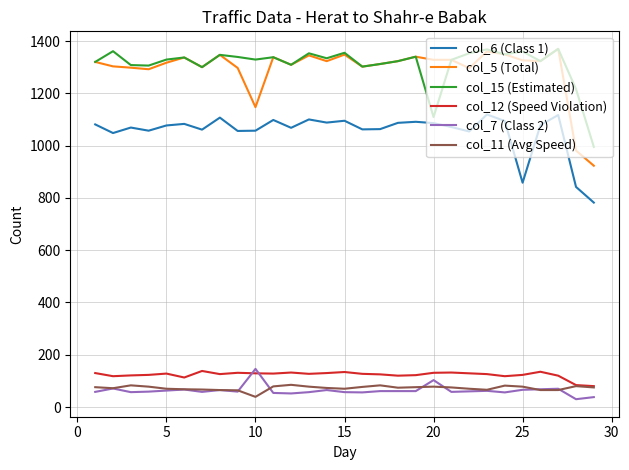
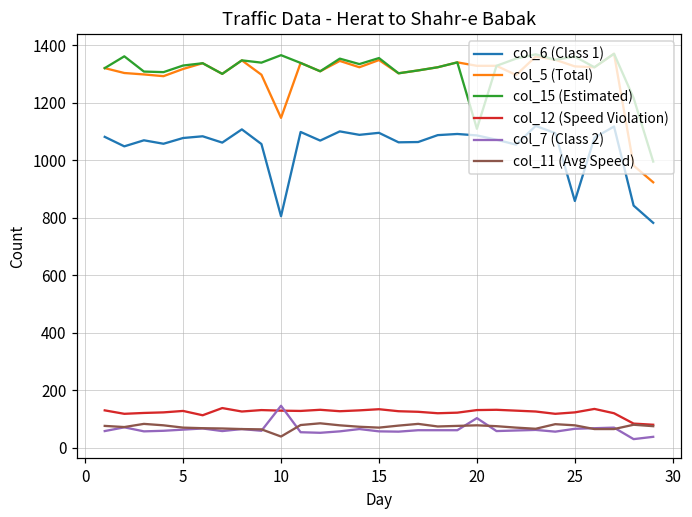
col_6 (Class 1), 10: 1060 -> 810
col_15 (Estimated), 10: 1330 -> 1370
